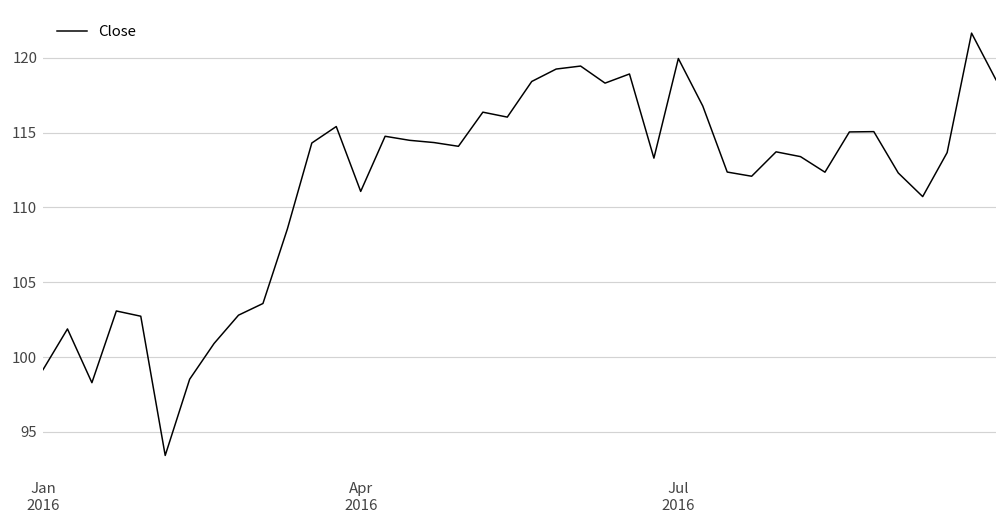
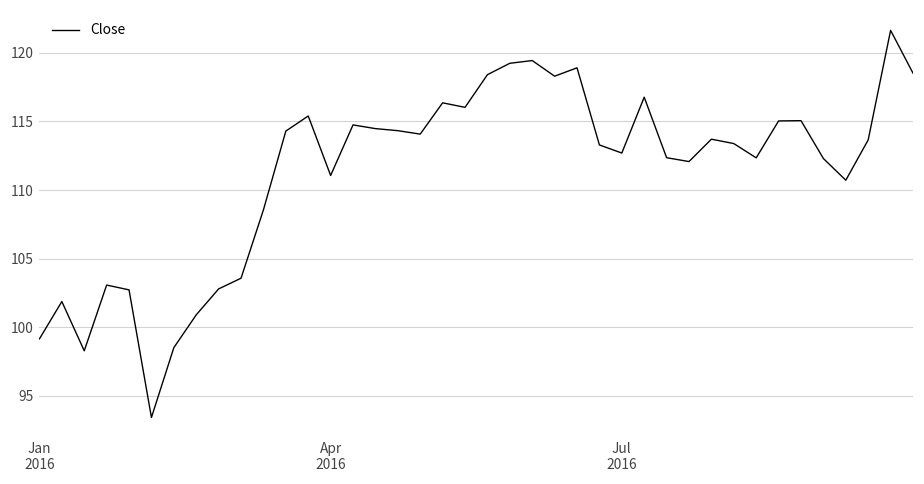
Jul 2016: 119.9 -> 112.7
